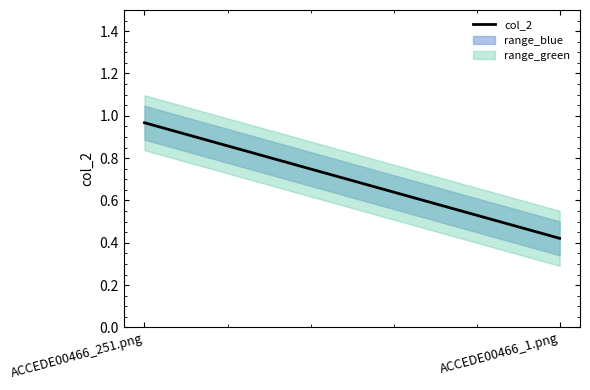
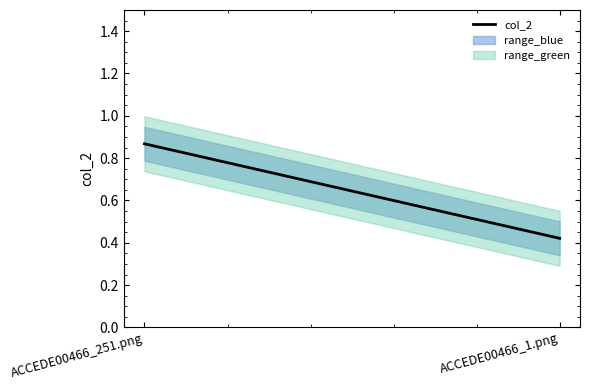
col_2, ACCEDE00466_251.png: 0.97 -> 0.87
